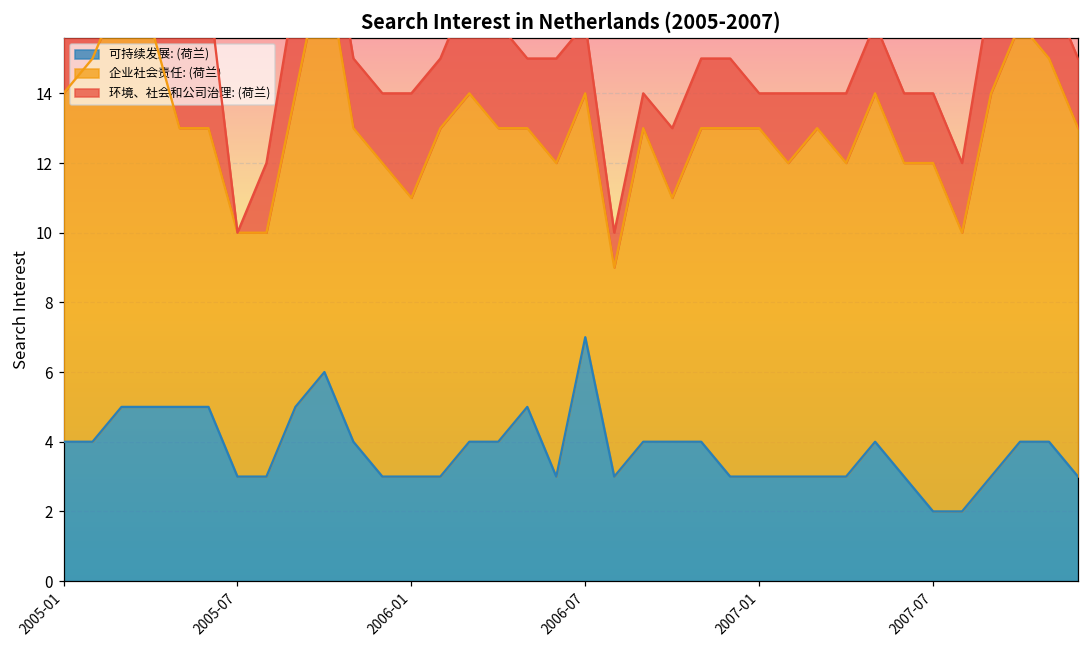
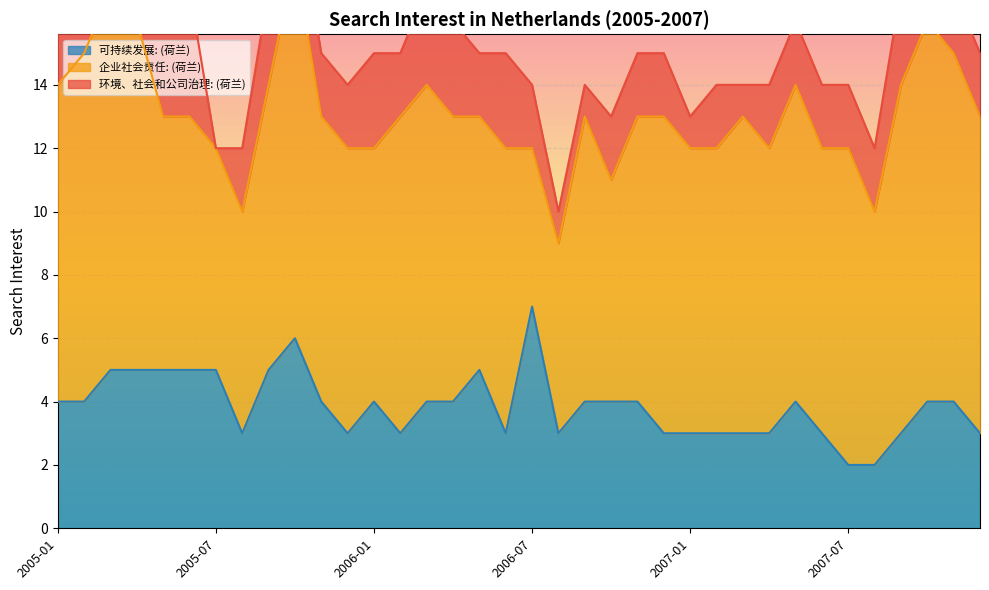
可持续发展: (荷兰), 2005-07: 3 -> 5
可持续发展: (荷兰), 2006-01: 3 -> 4
企业社会责任: (荷兰), 2006-07: 7 -> 5
企业社会责任: (荷兰), 2007-01: 10 -> 9
